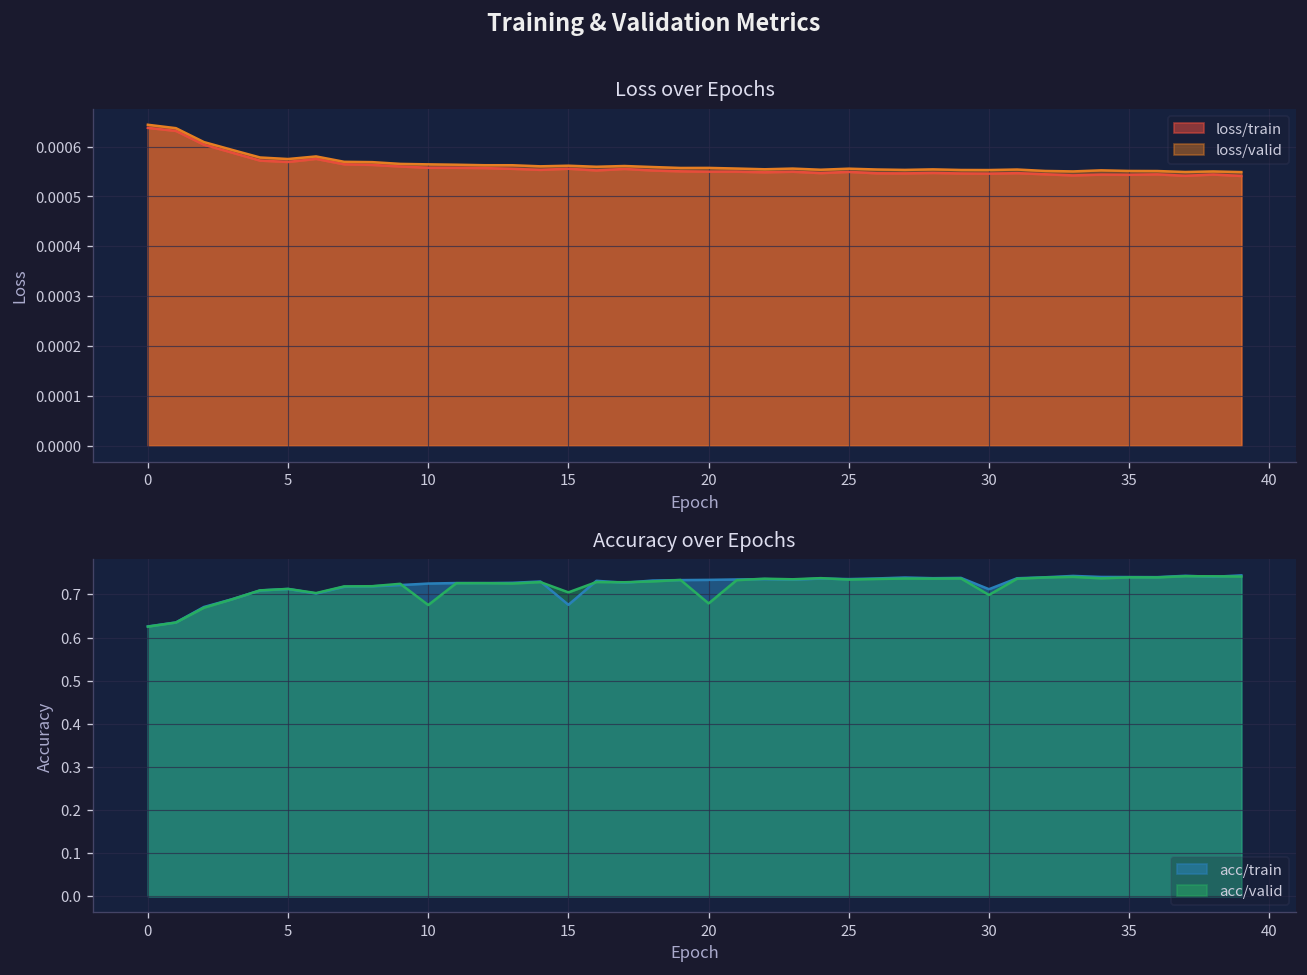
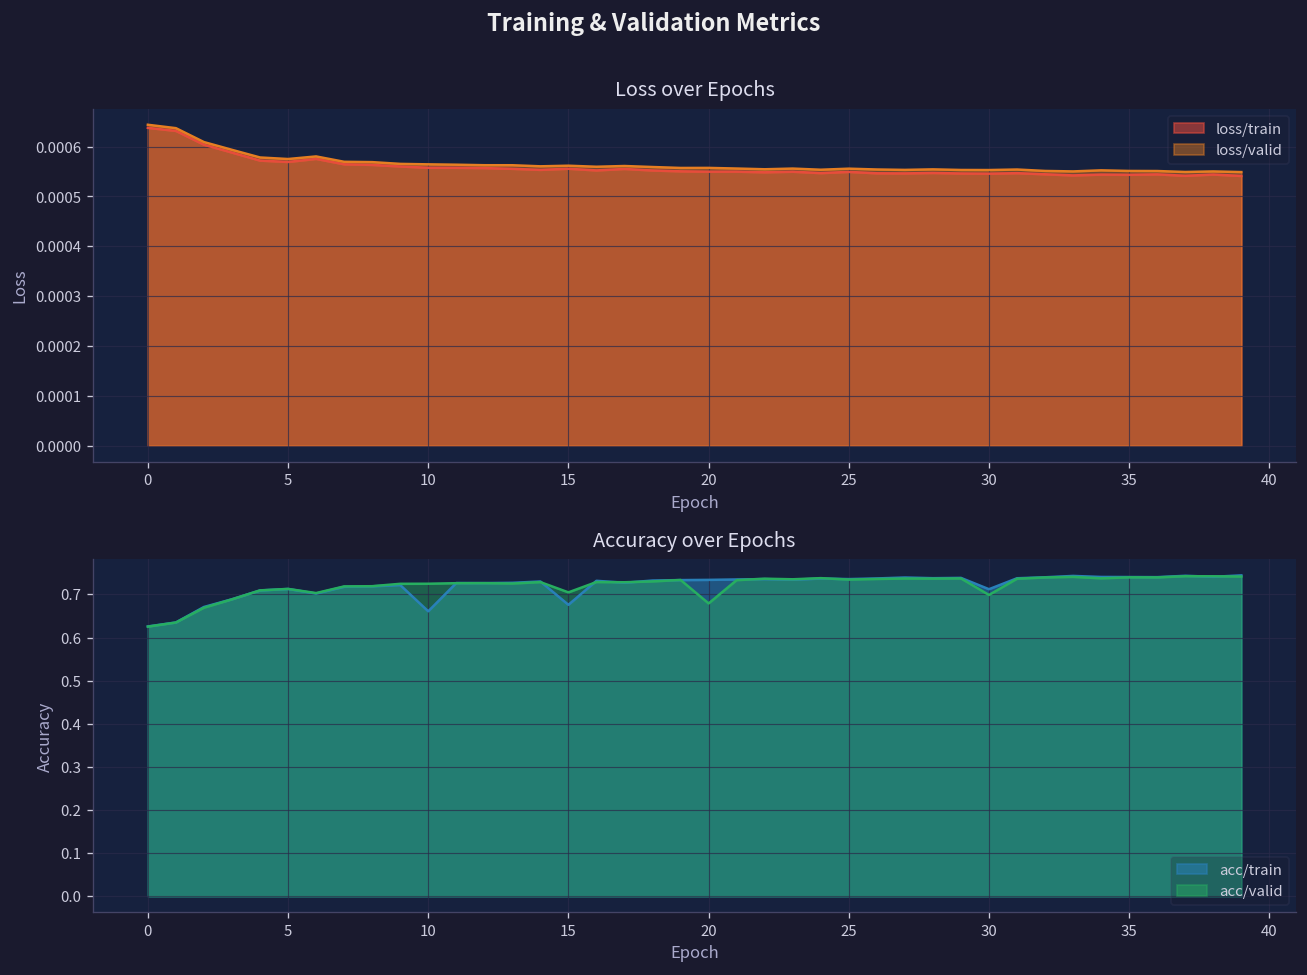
Accuracy over Epochs, acc/train, 10: 0.73 -> 0.66
Accuracy over Epochs, acc/valid, 10: 0.68 -> 0.72
